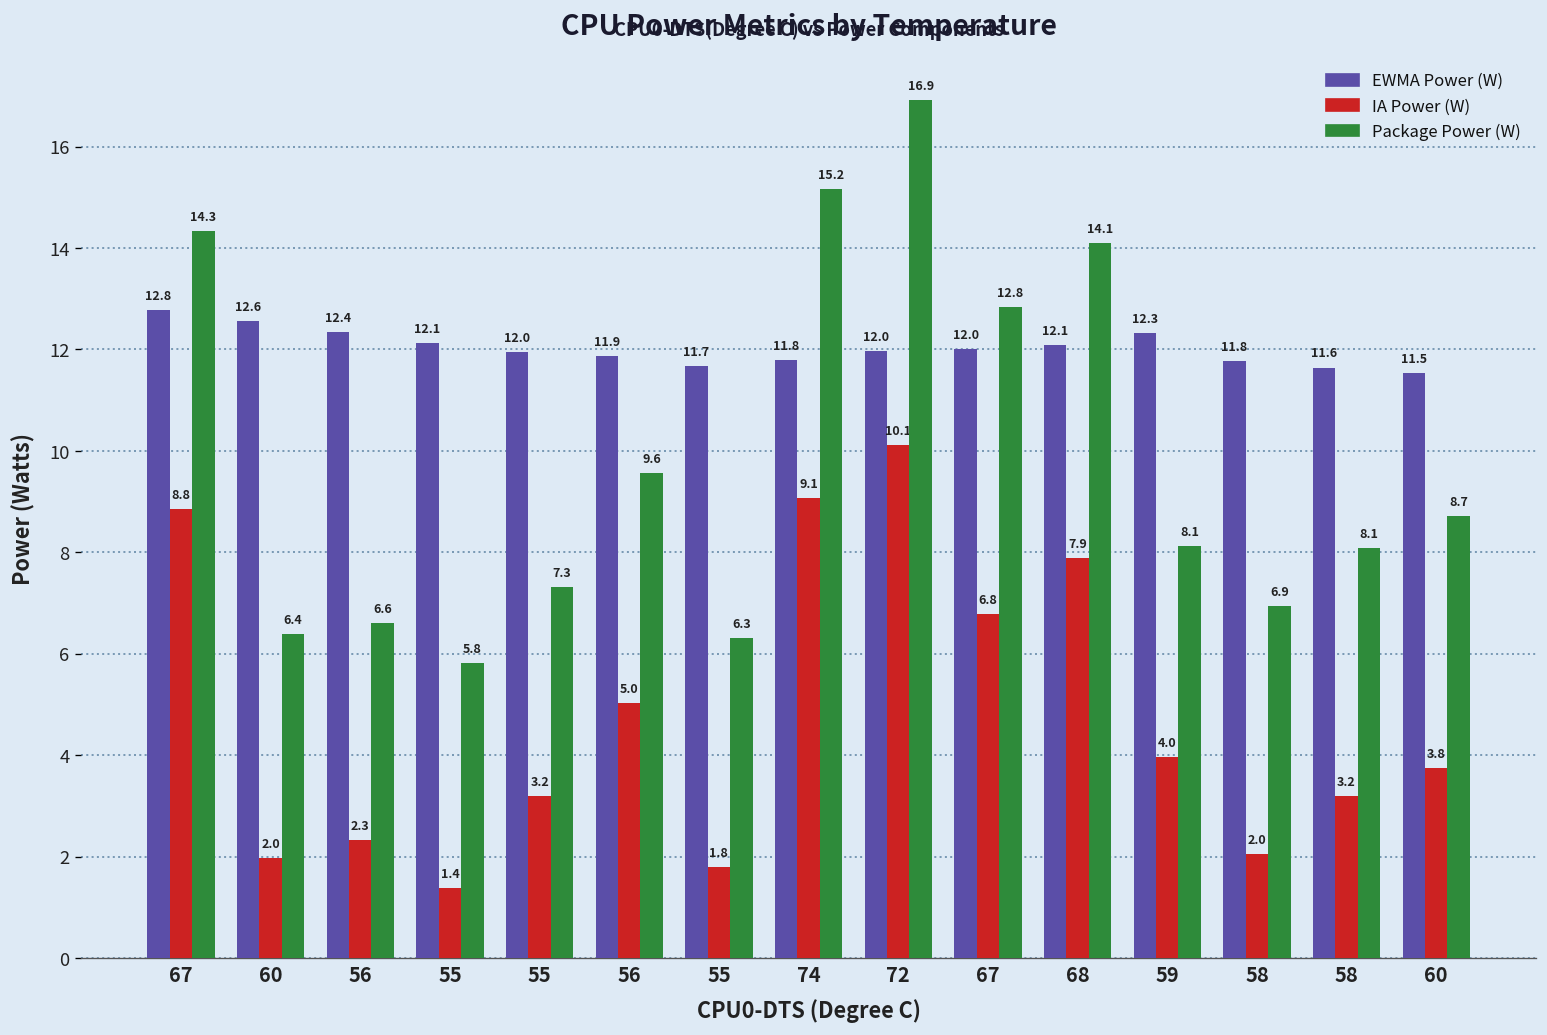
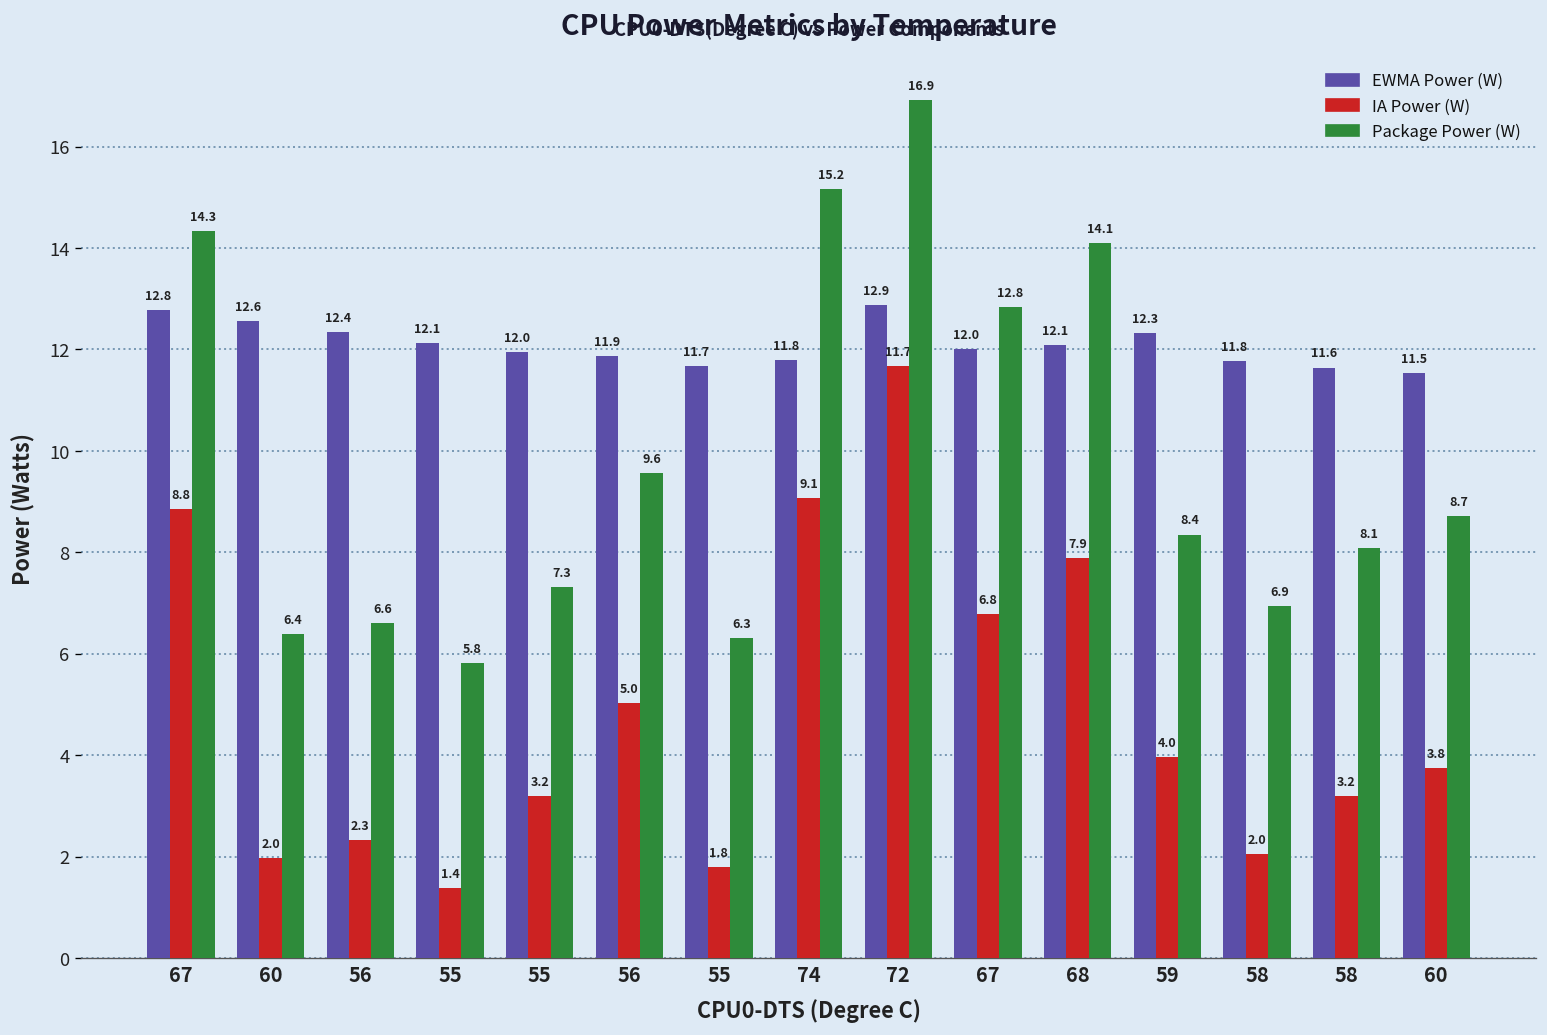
EWMA Power (W), 72: 12.0 -> 12.9
IA Power (W), 72: 10.1 -> 11.7
Package Power (W), 59: 8.1 -> 8.4
